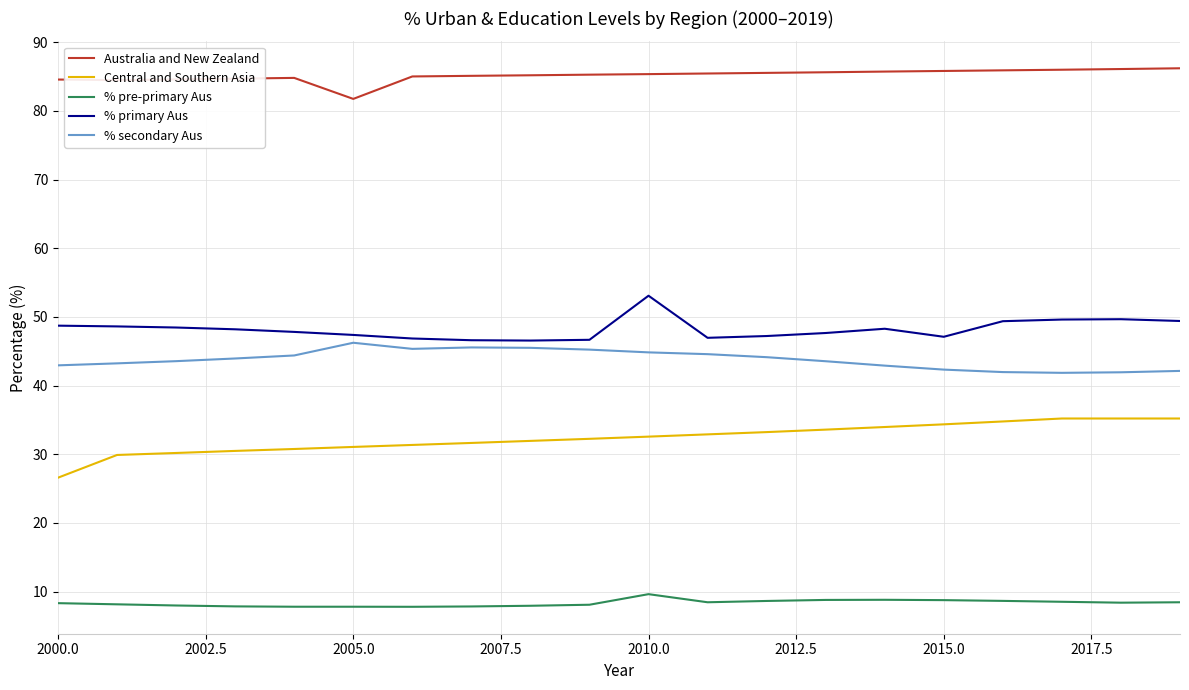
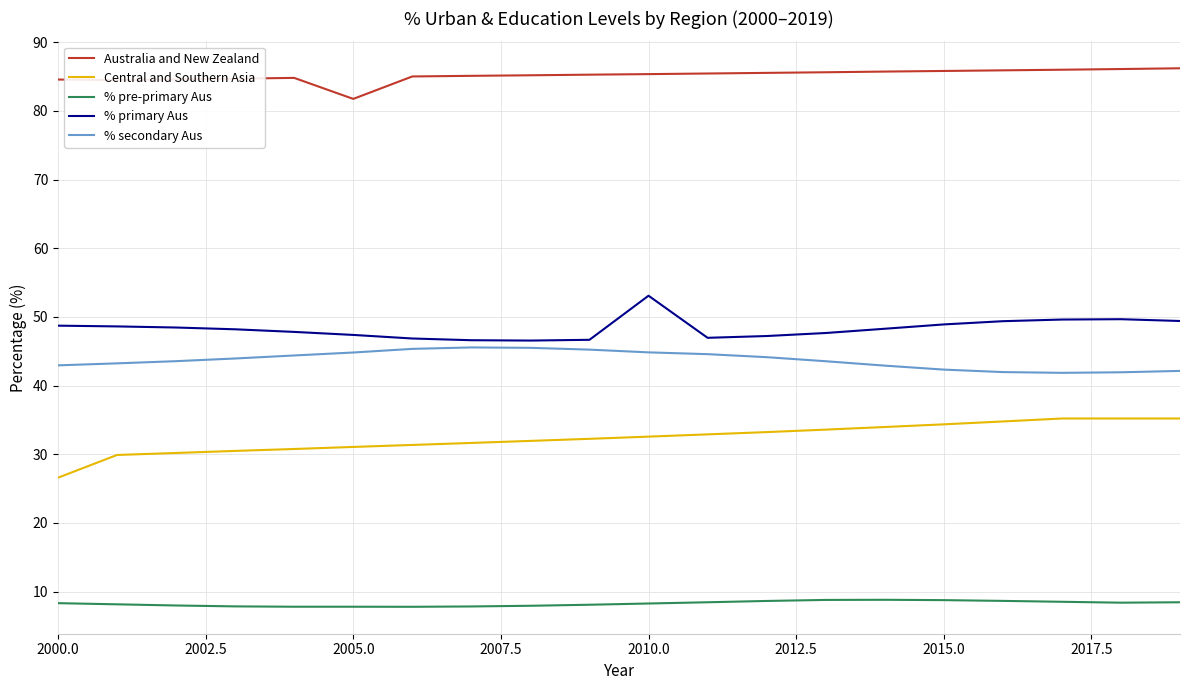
% secondary Aus, 2005.0: 46 -> 45
% pre-primary Aus, 2010.0: 10 -> 8
% primary Aus, 2015.0: 47 -> 49
